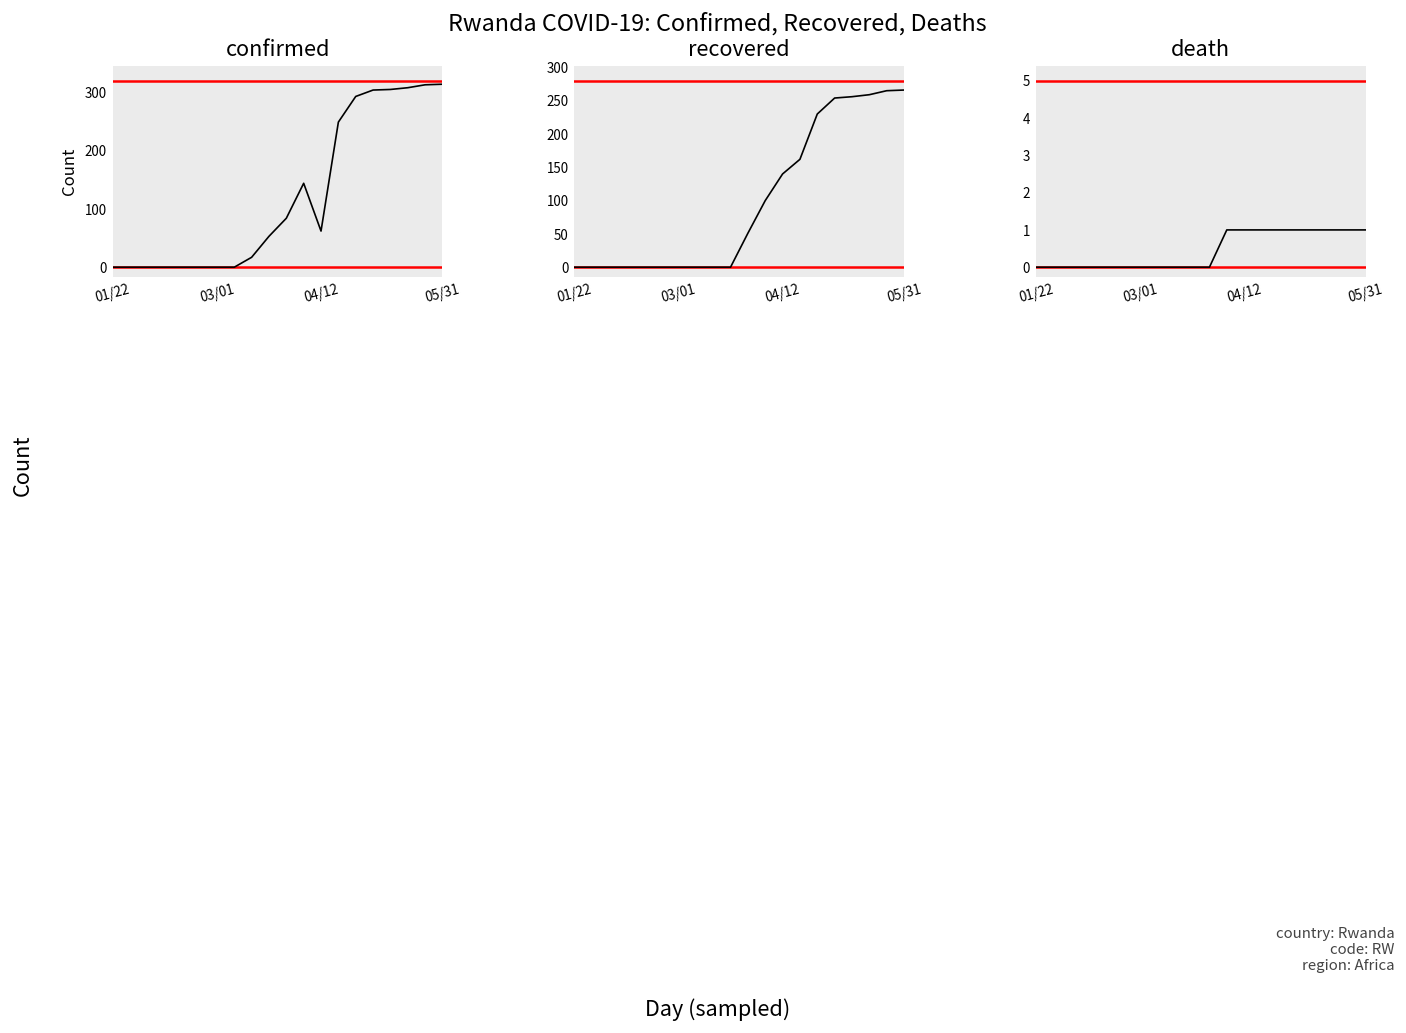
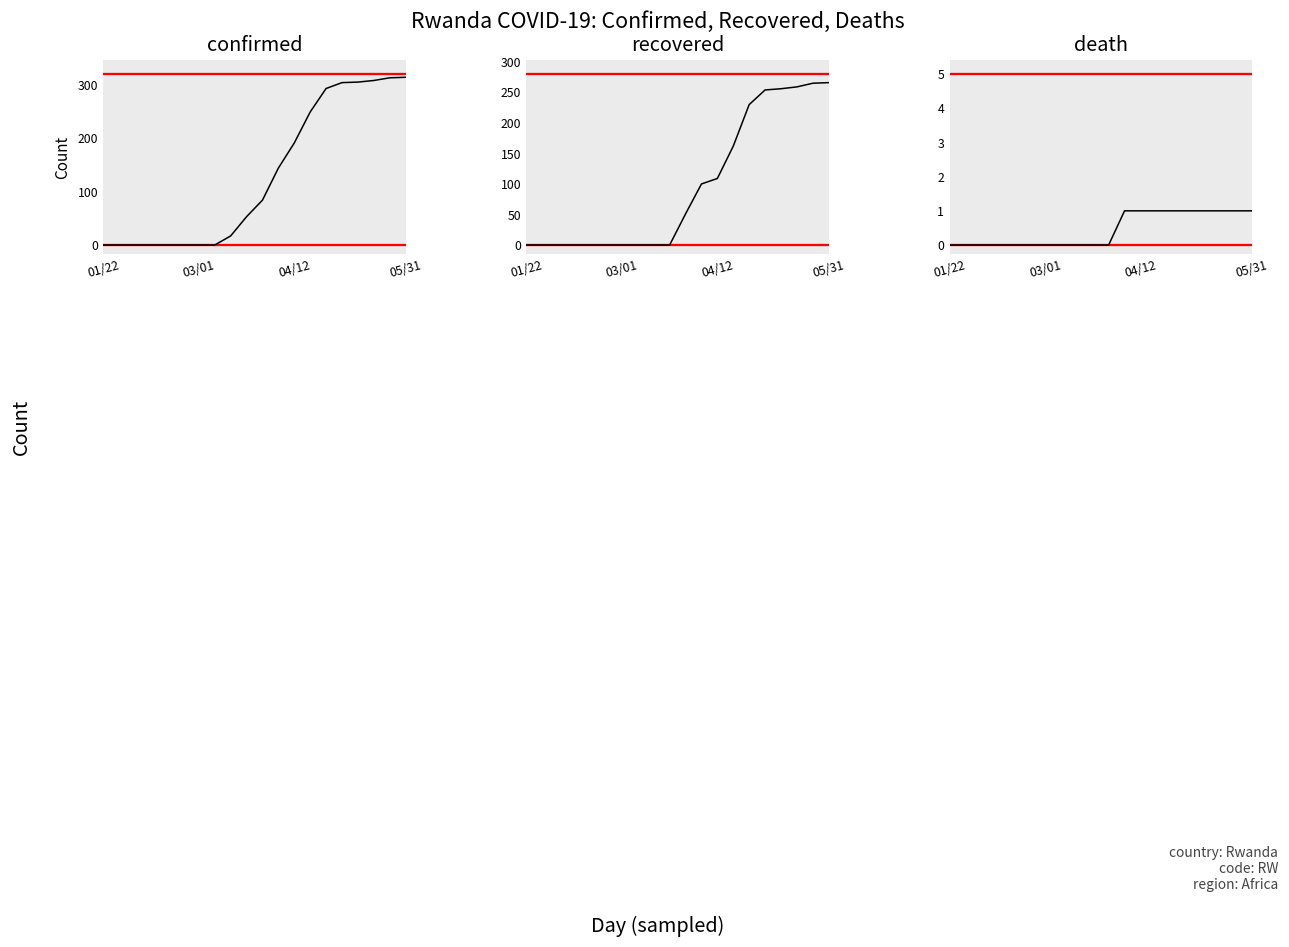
confirmed, 04/12: 60 -> 190
recovered, 04/12: 140 -> 110
